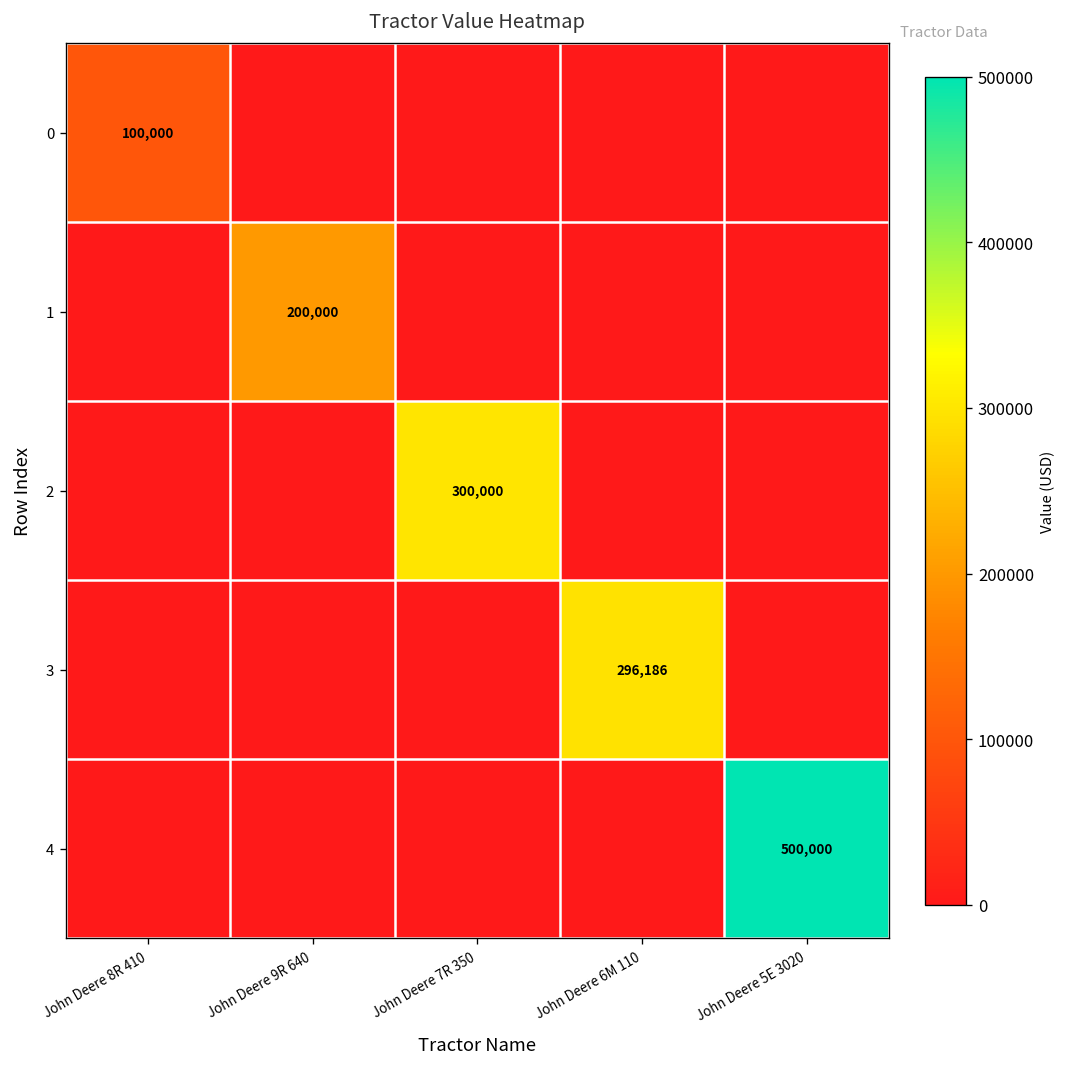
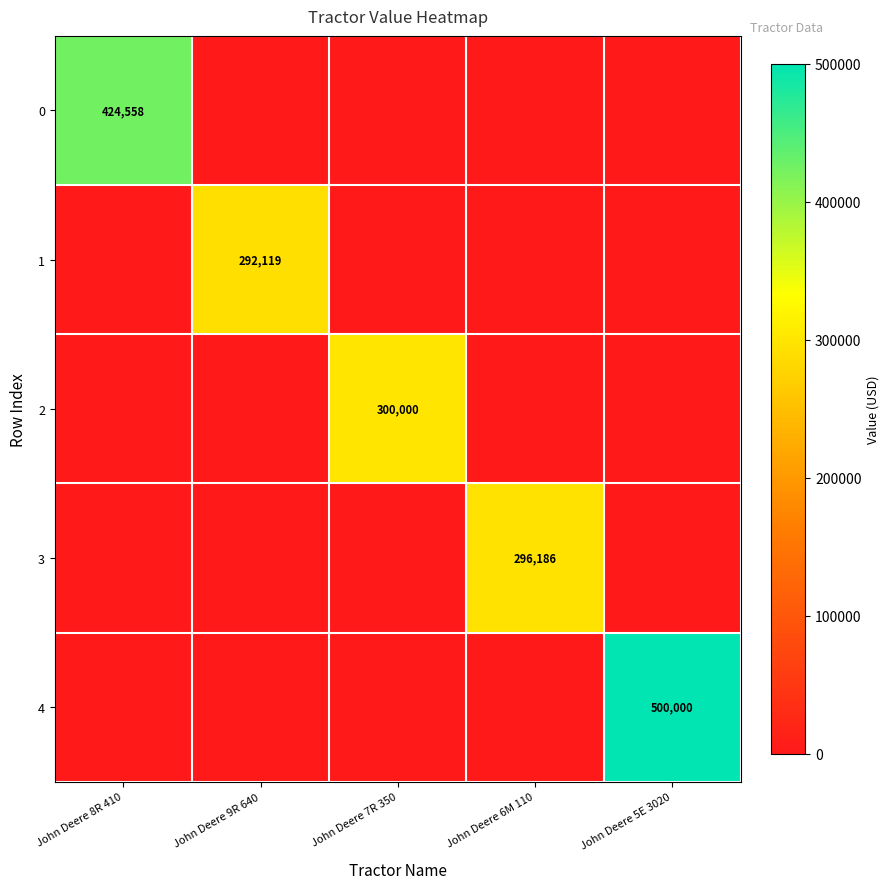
0, John Deere 8R 410: 100,000 -> 424,558
1, John Deere 9R 640: 200,000 -> 292,119
